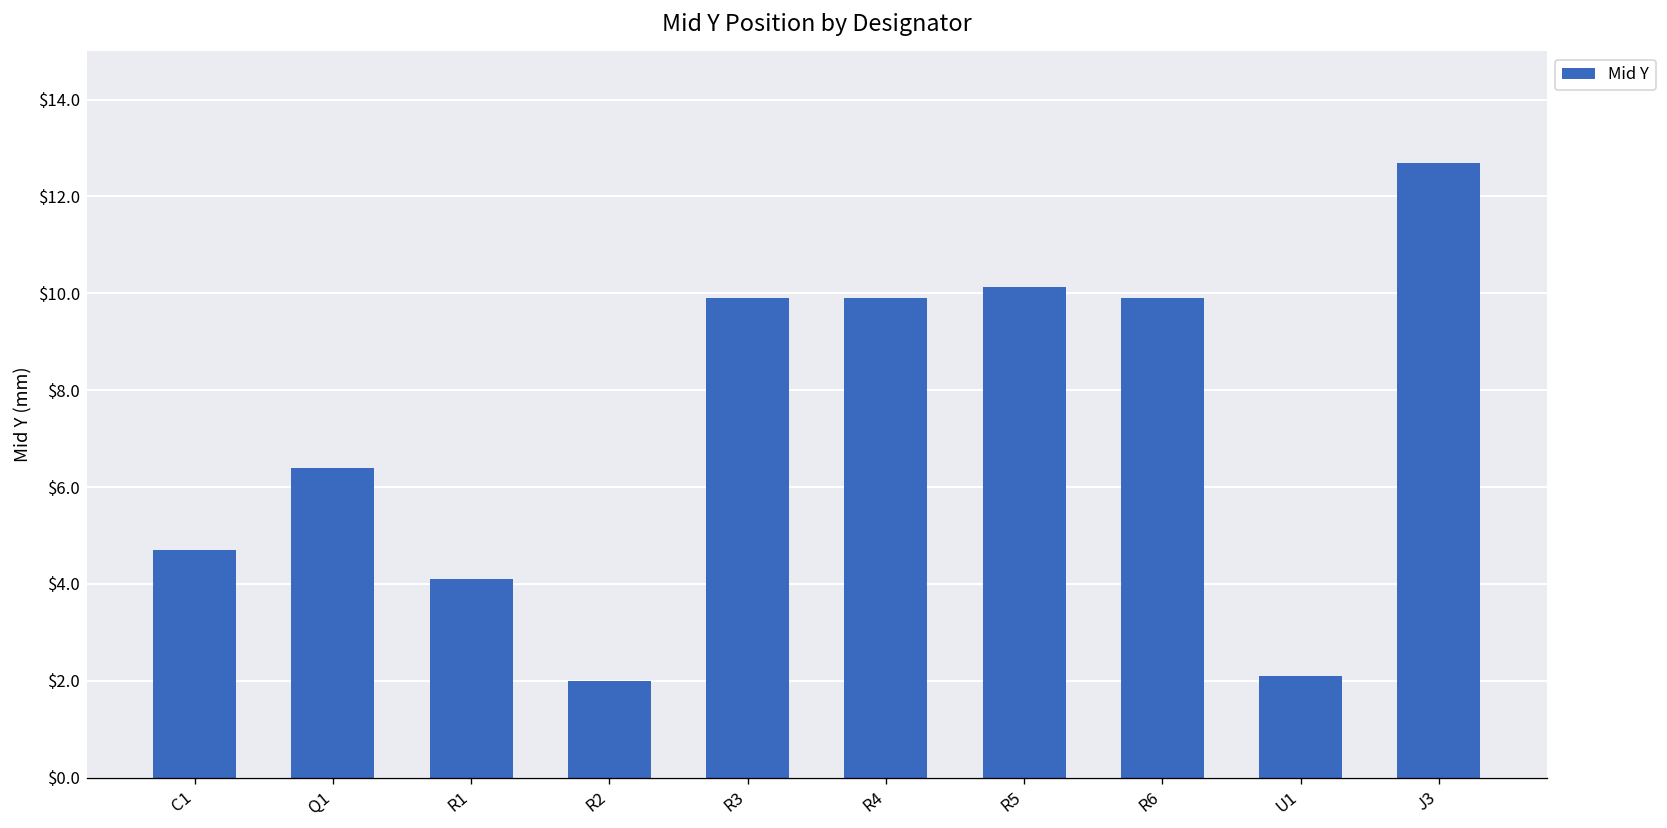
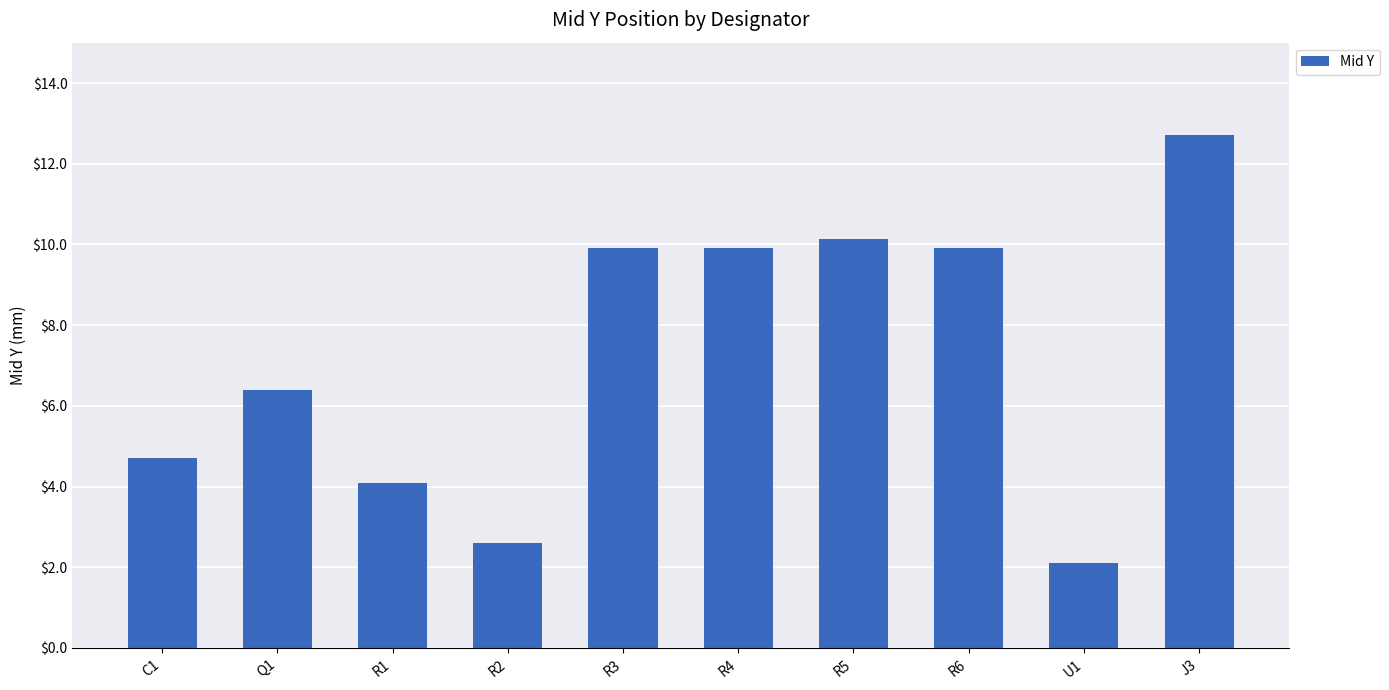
R2: $2.0 -> $2.6
